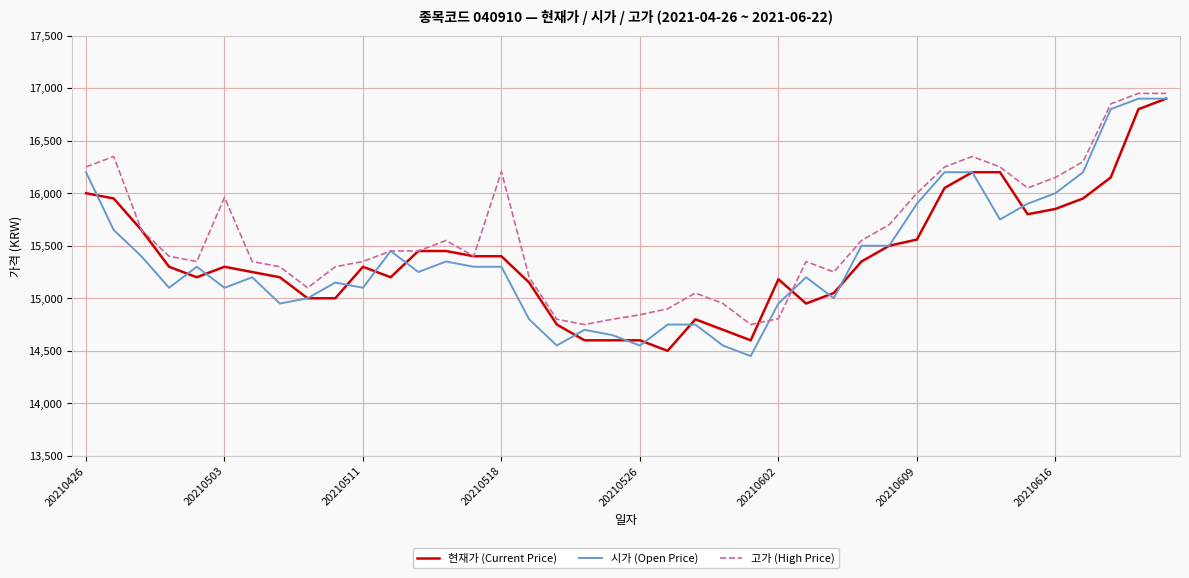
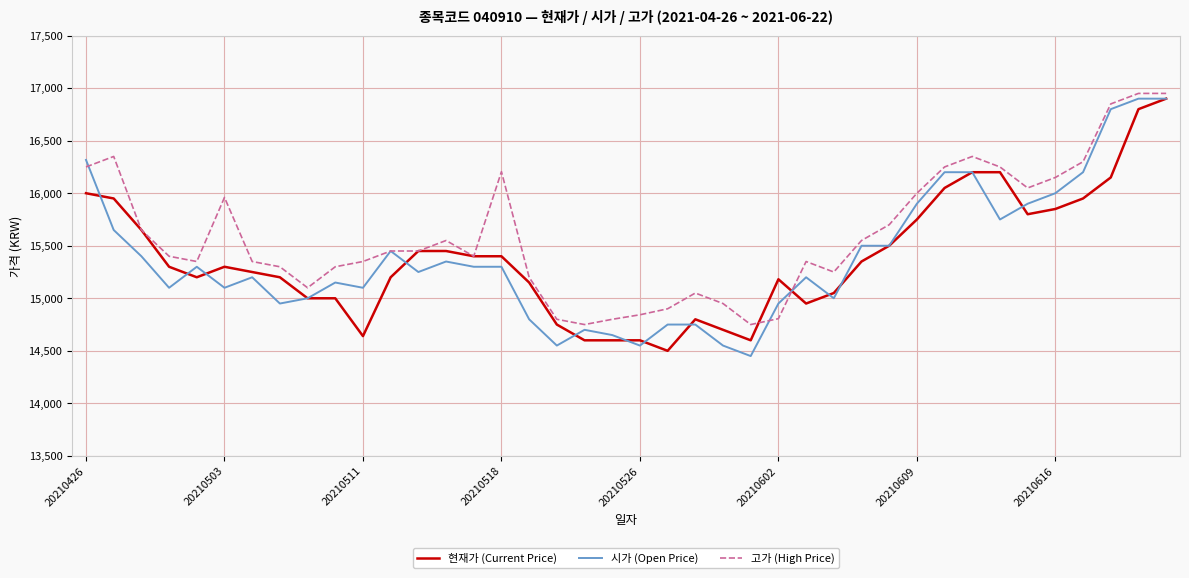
시가 (Open Price), 20210426: 16,200 -> 16,320
현재가 (Current Price), 20210511: 15,300 -> 14,640
현재가 (Current Price), 20210609: 15,560 -> 15,750
